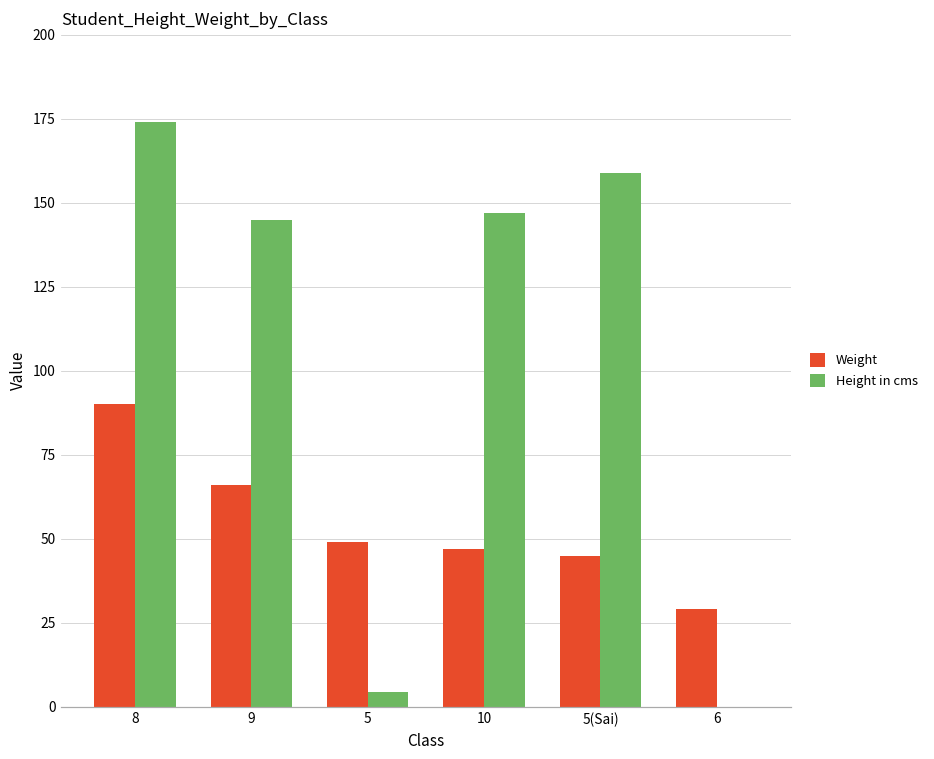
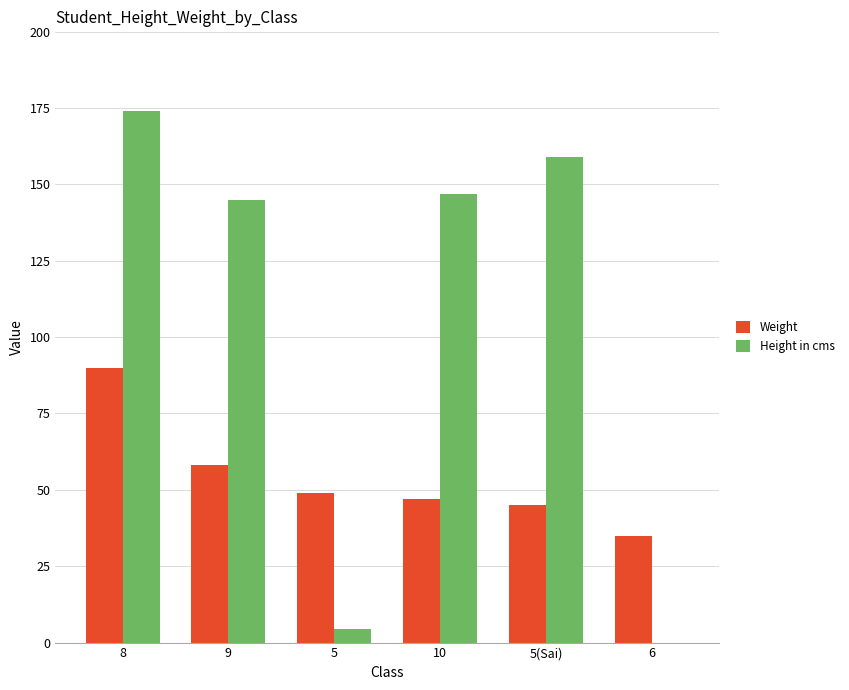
Weight, 9: 66 -> 58
Weight, 6: 29 -> 35
